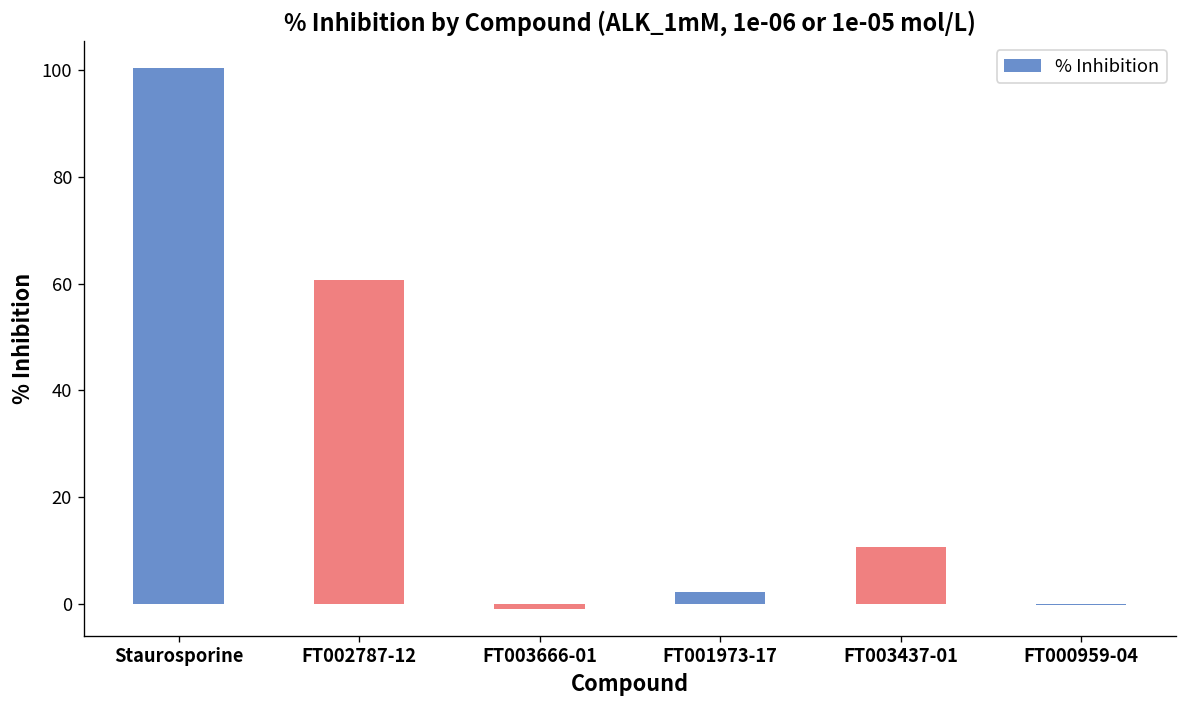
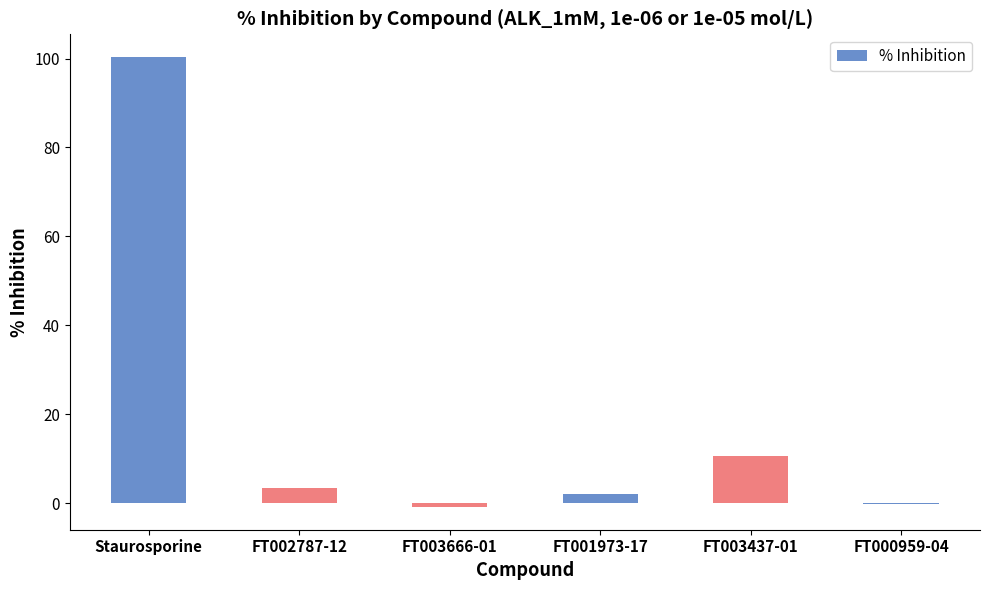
FT002787-12: 61 -> 3
